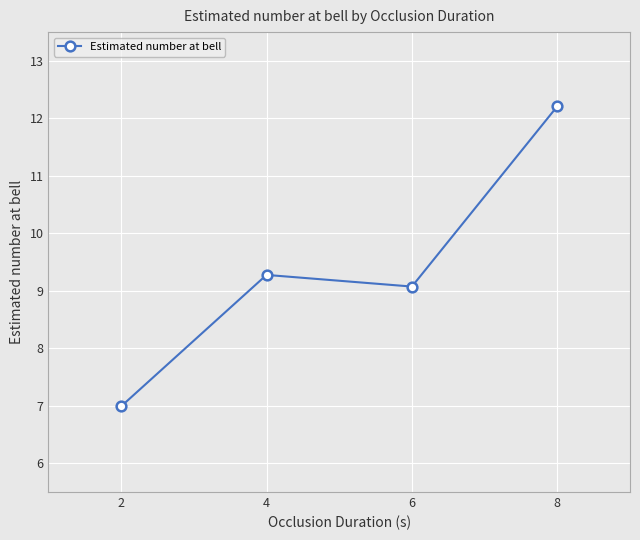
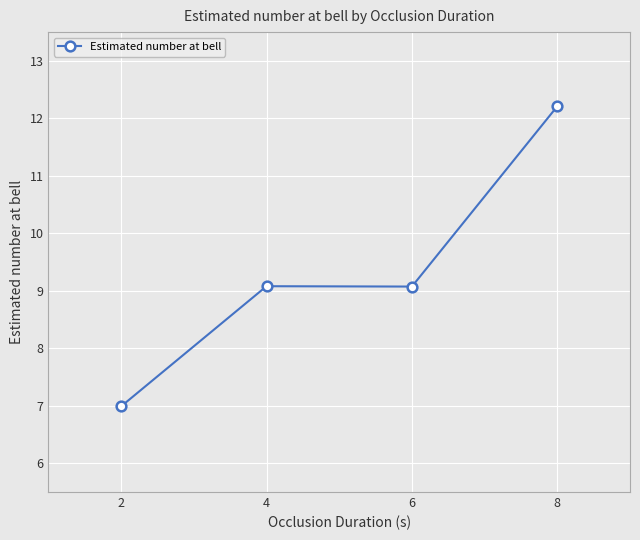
4: 9.3 -> 9.1
